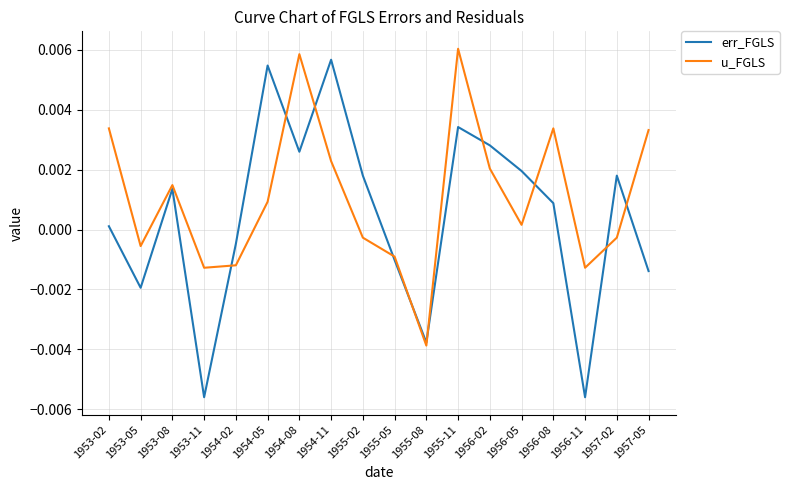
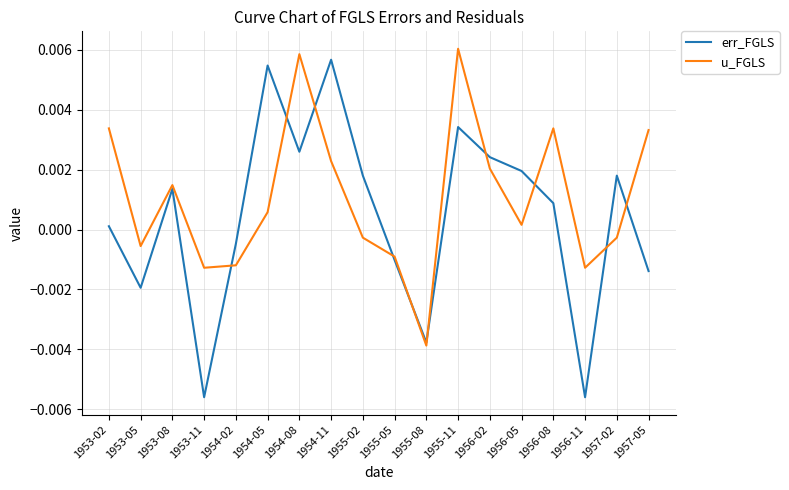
u_FGLS, 1954-05: 0.0009 -> 0.0006
err_FGLS, 1956-02: 0.0028 -> 0.0024
